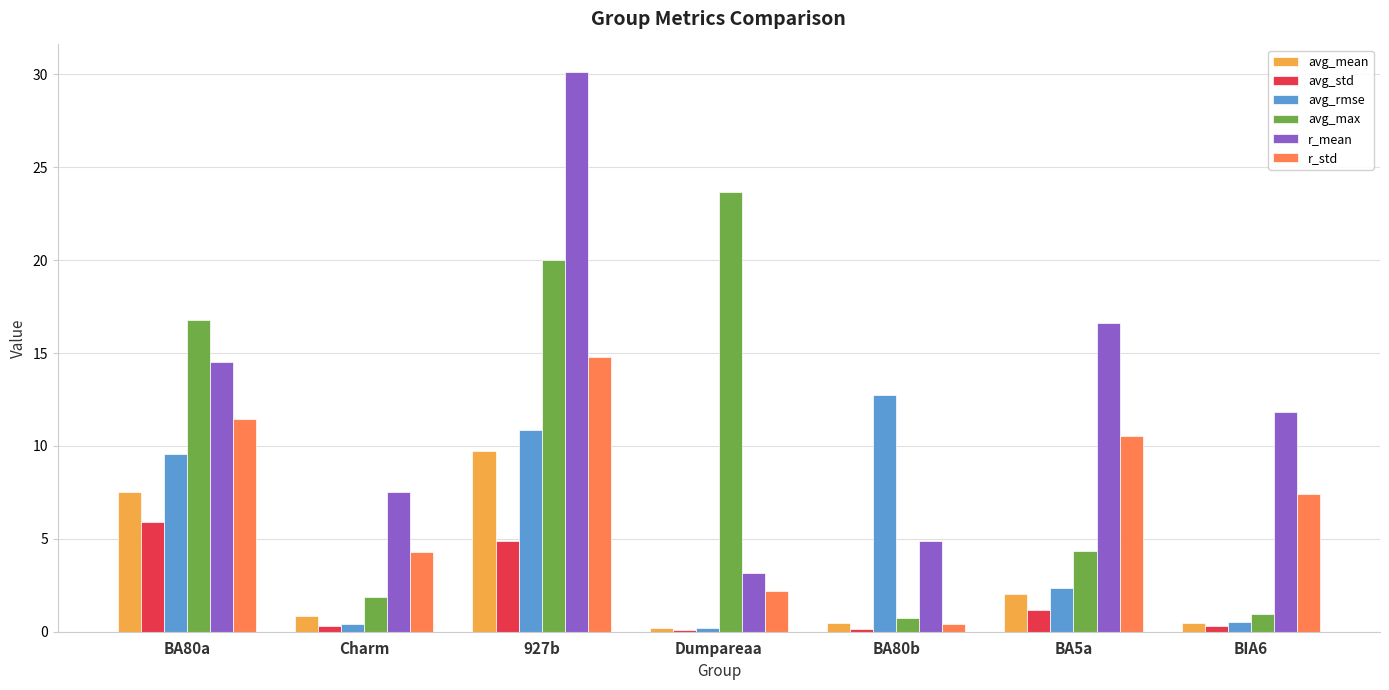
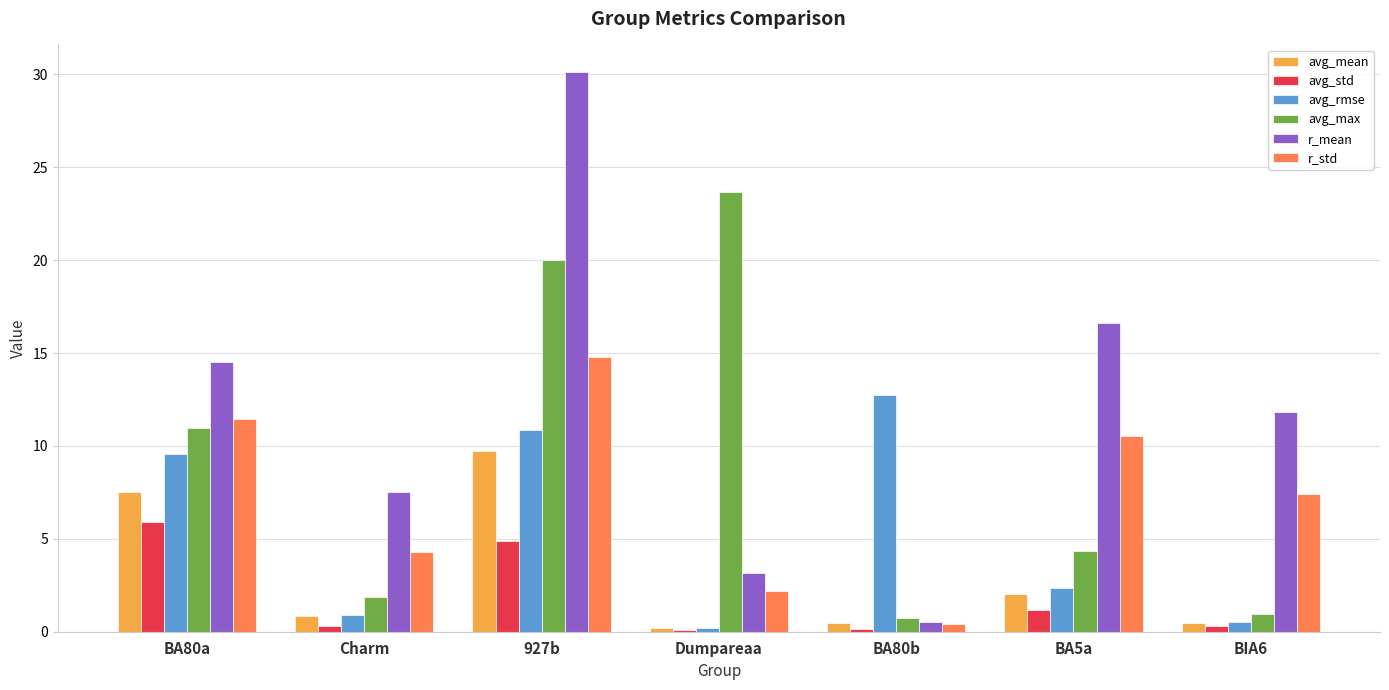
avg_max, BA80a: 16.8 -> 11.0
avg_rmse, Charm: 0.4 -> 0.9
r_mean, BA80b: 4.9 -> 0.5
